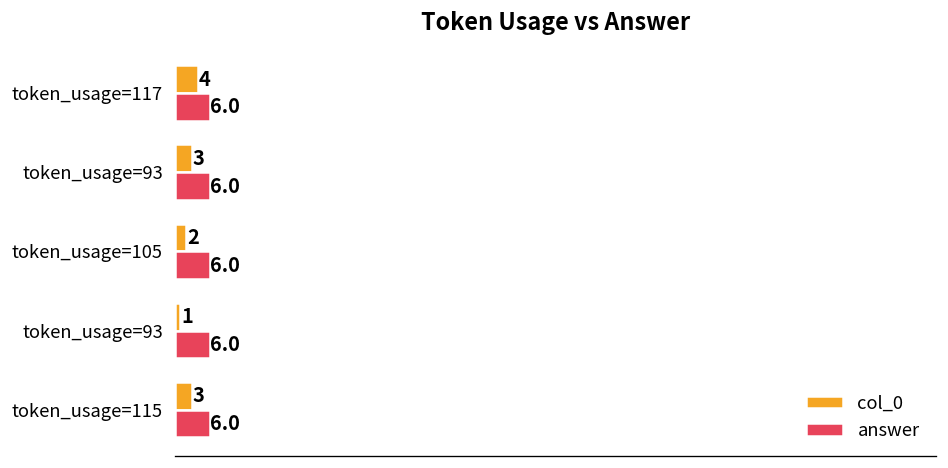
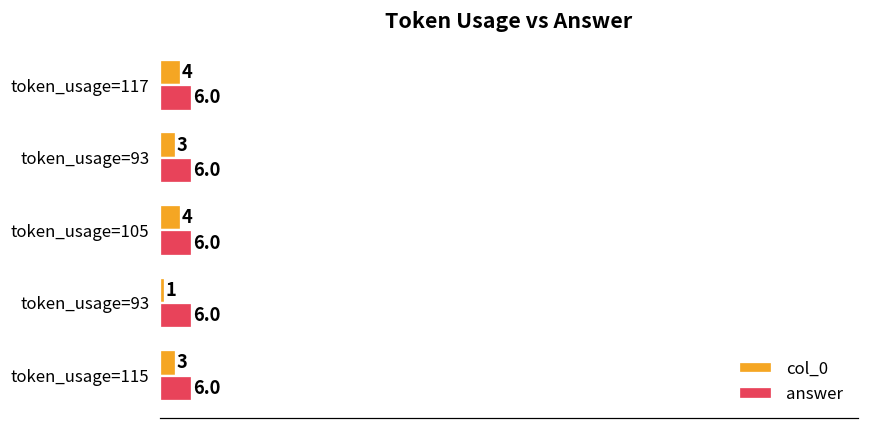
col_0, token_usage=105: 2 -> 4
